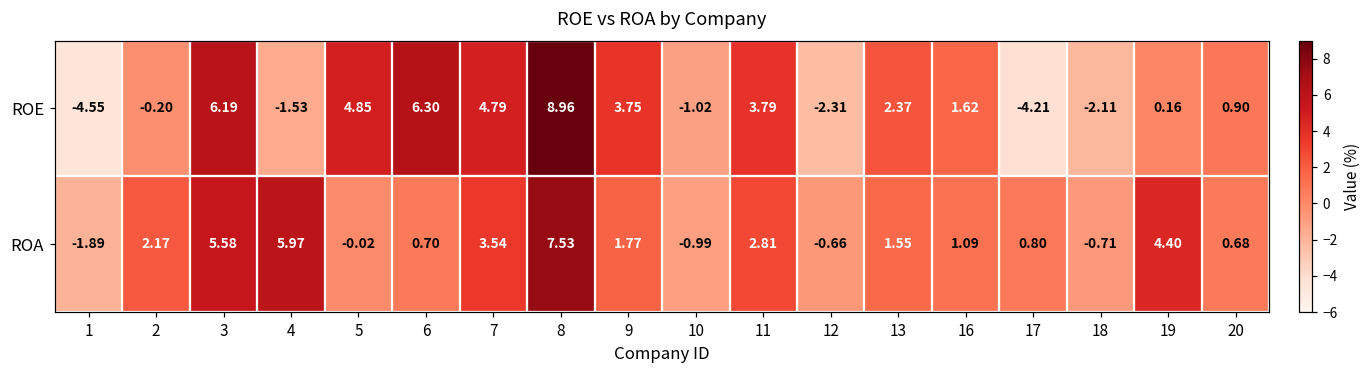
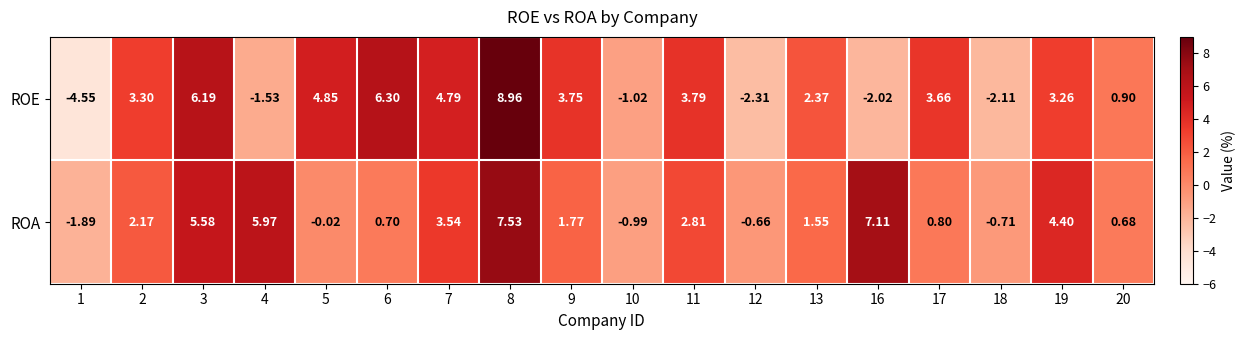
ROE, 2: -0.20 -> 3.30
ROE, 16: 1.62 -> -2.02
ROE, 17: -4.21 -> 3.66
ROE, 19: 0.16 -> 3.26
ROA, 16: 1.09 -> 7.11
